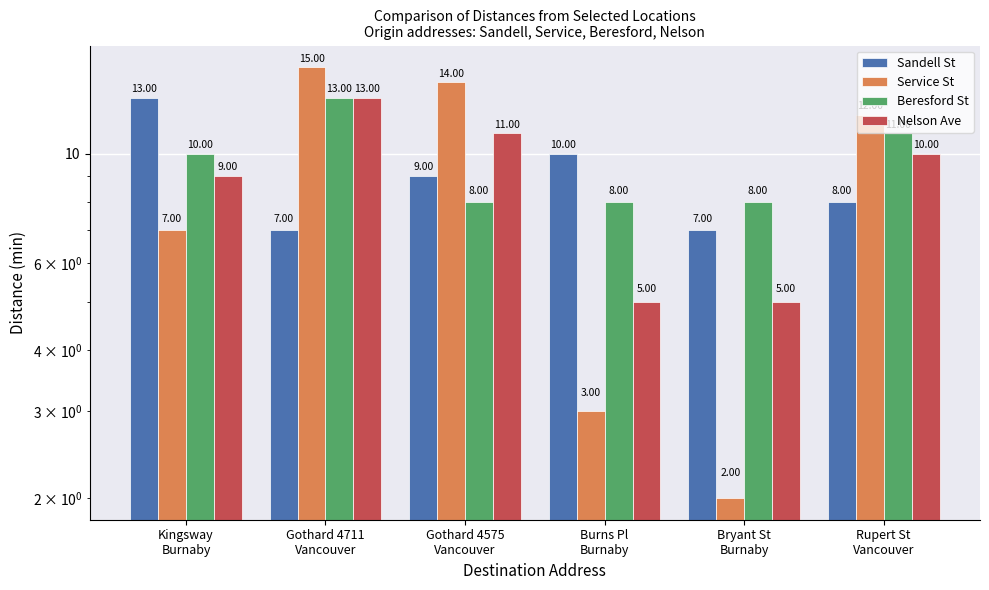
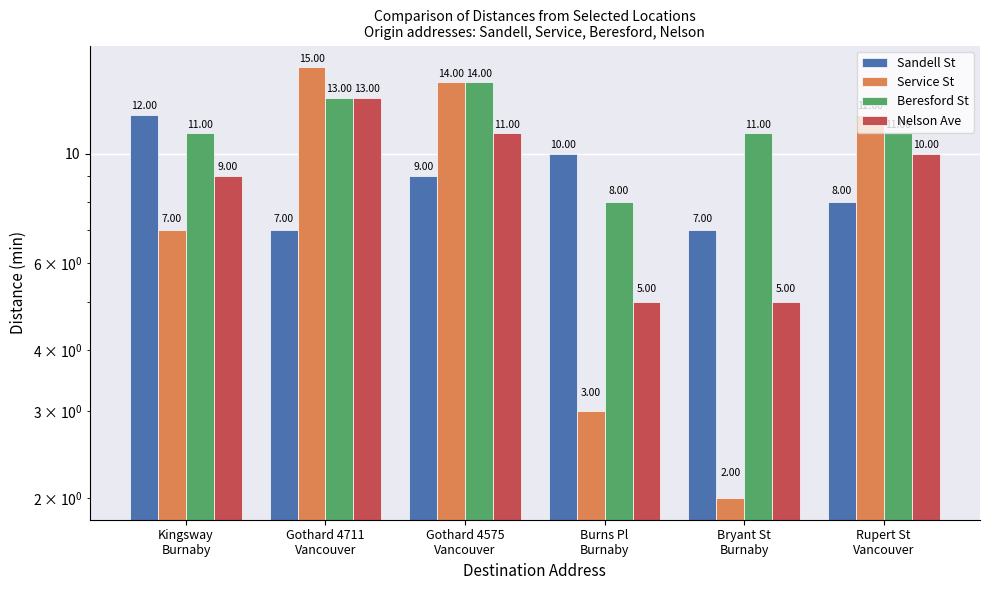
Sandell St, Kingsway Burnaby: 13.00 -> 12.00
Beresford St, Kingsway Burnaby: 10.00 -> 11.00
Beresford St, Gothard 4575 Vancouver: 8.00 -> 14.00
Beresford St, Bryant St Burnaby: 8.00 -> 11.00
